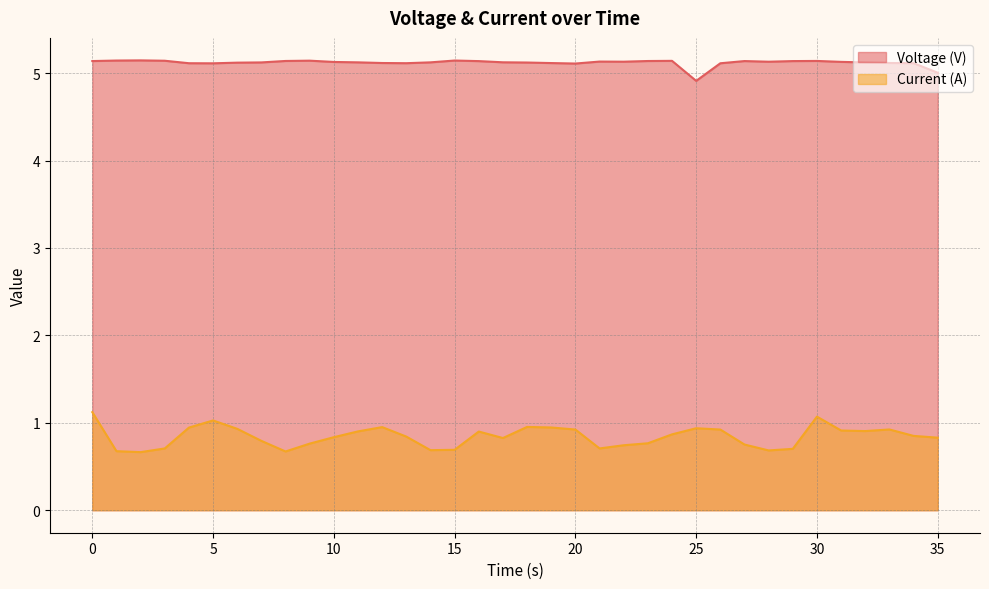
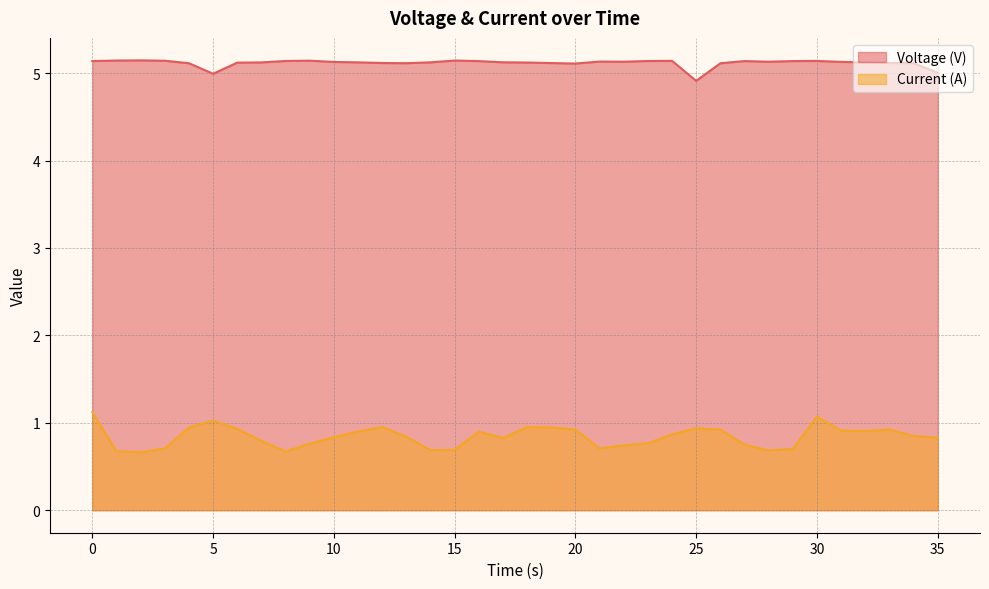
Voltage (V), 5: 5.1 -> 5.0
